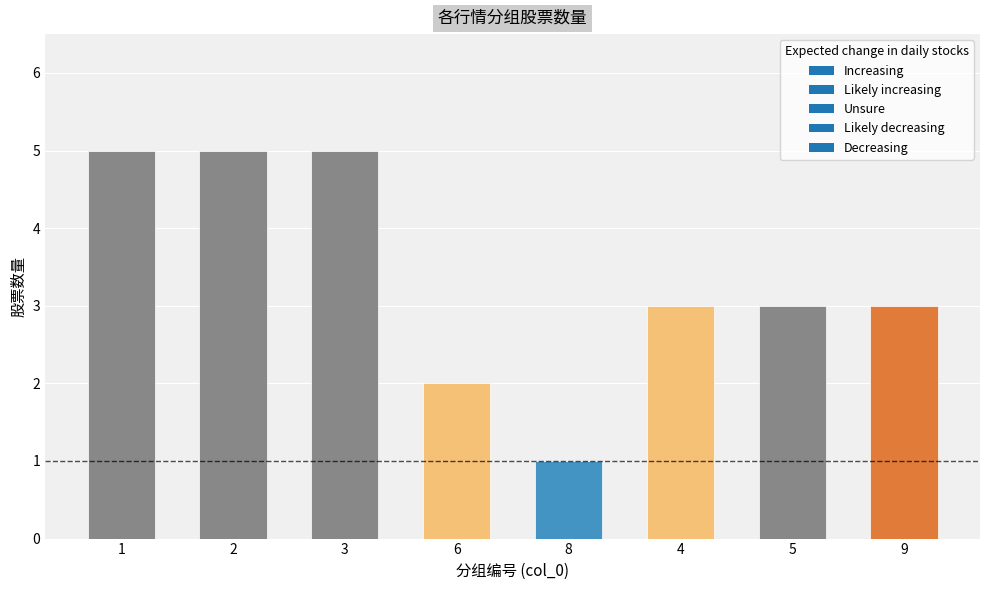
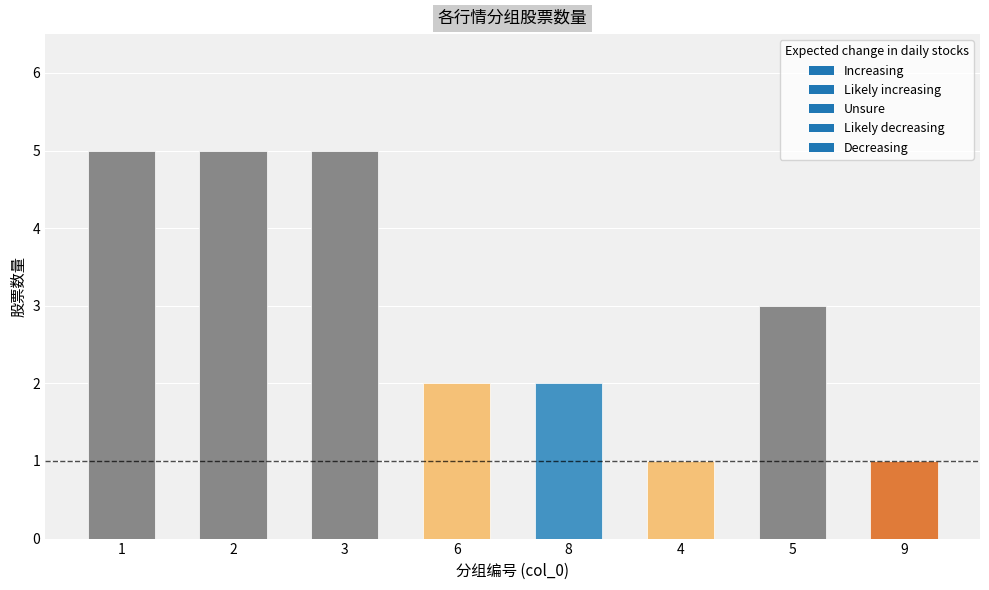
8: 1 -> 2
4: 3 -> 1
9: 3 -> 1
